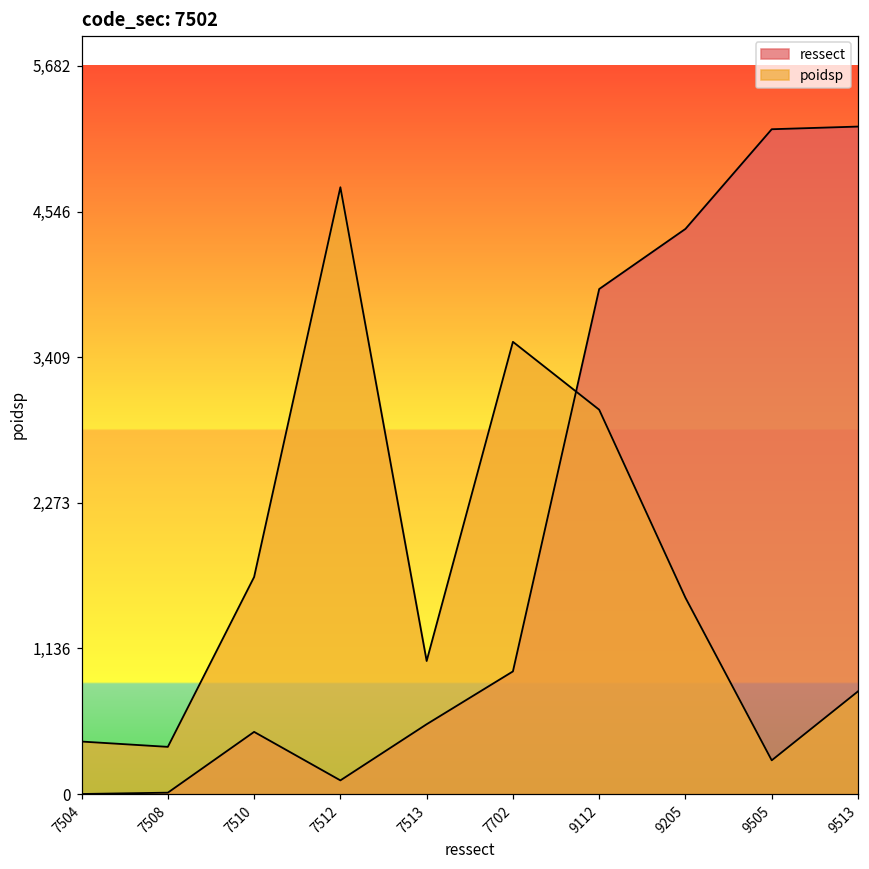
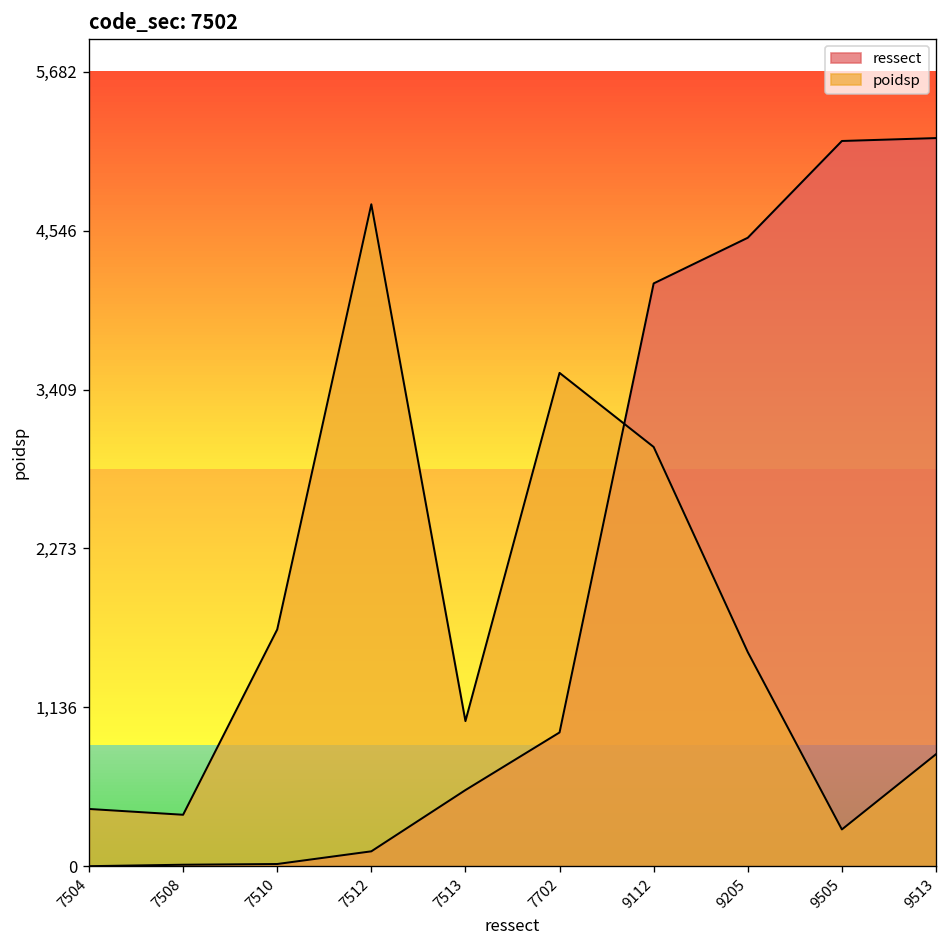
ressect, 7510: 480 -> 20
ressect, 9112: 3,940 -> 4,170
ressect, 9205: 4,410 -> 4,500
